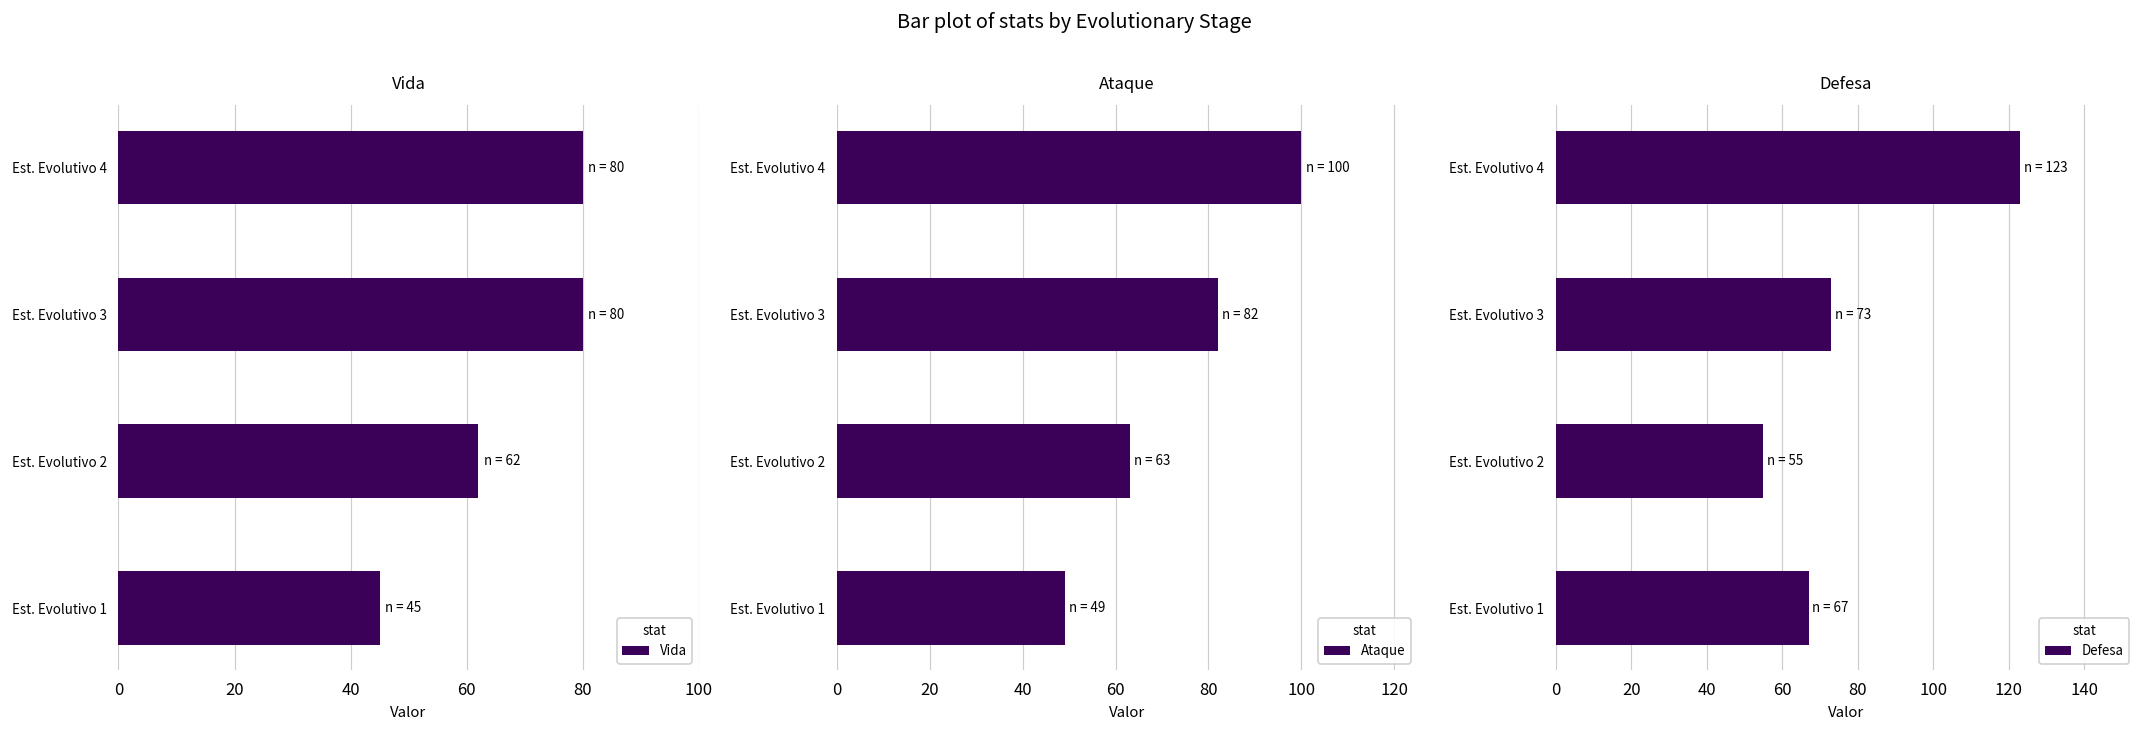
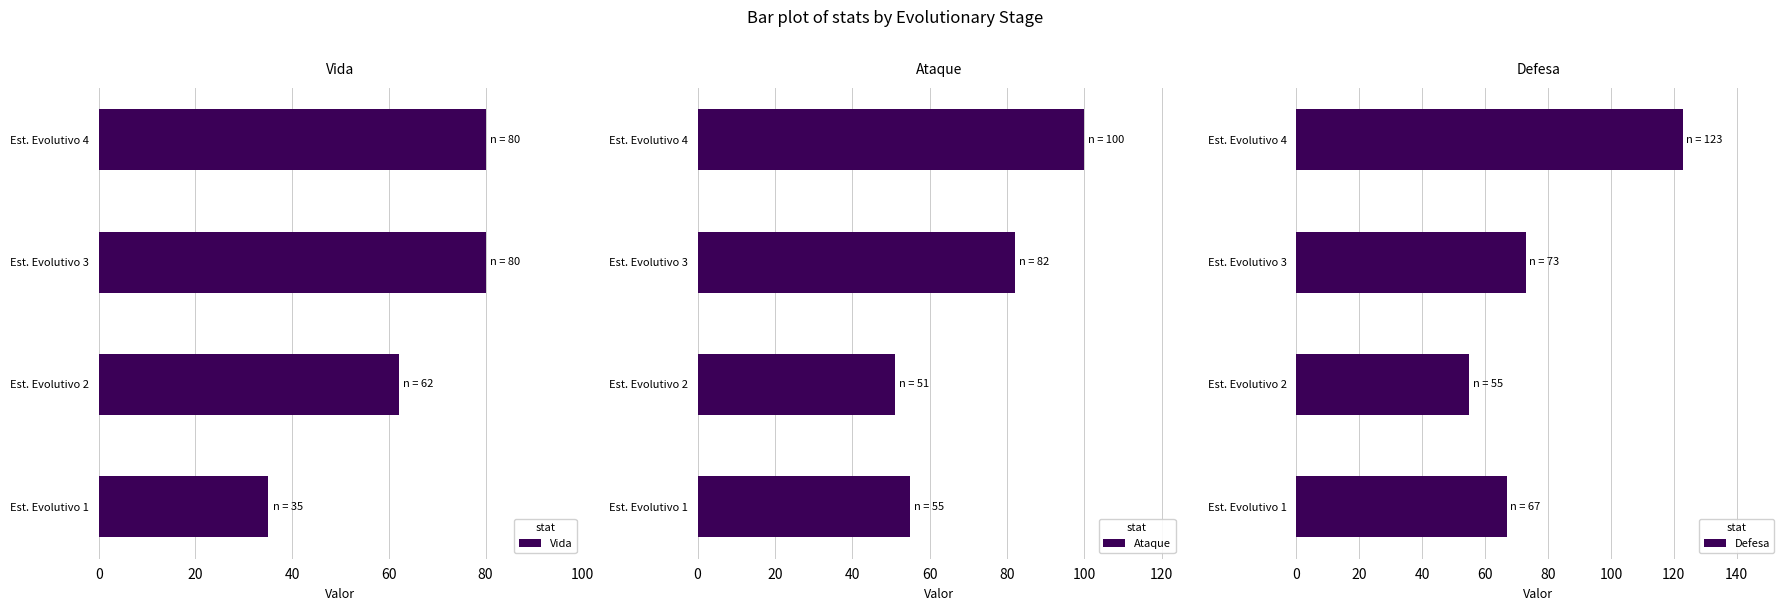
Vida, Est. Evolutivo 1: 45 -> 35
Ataque, Est. Evolutivo 2: 63 -> 51
Ataque, Est. Evolutivo 1: 49 -> 55
